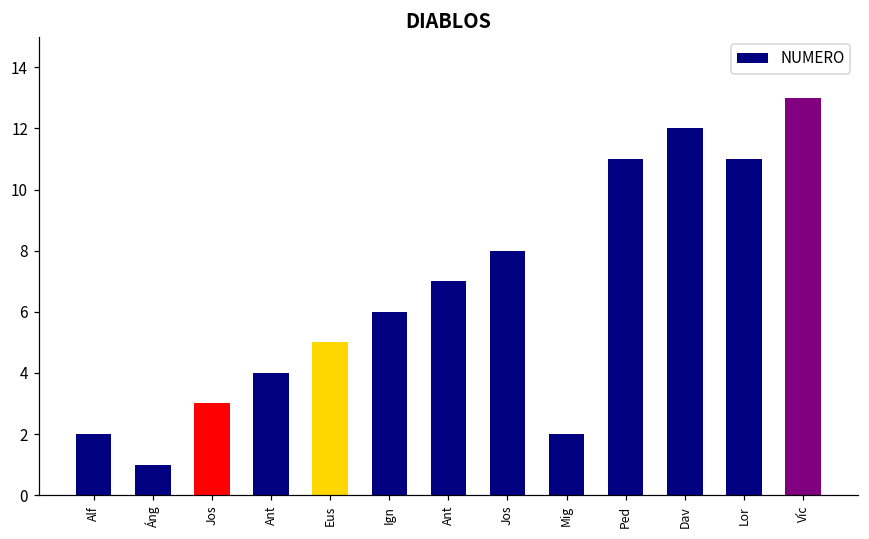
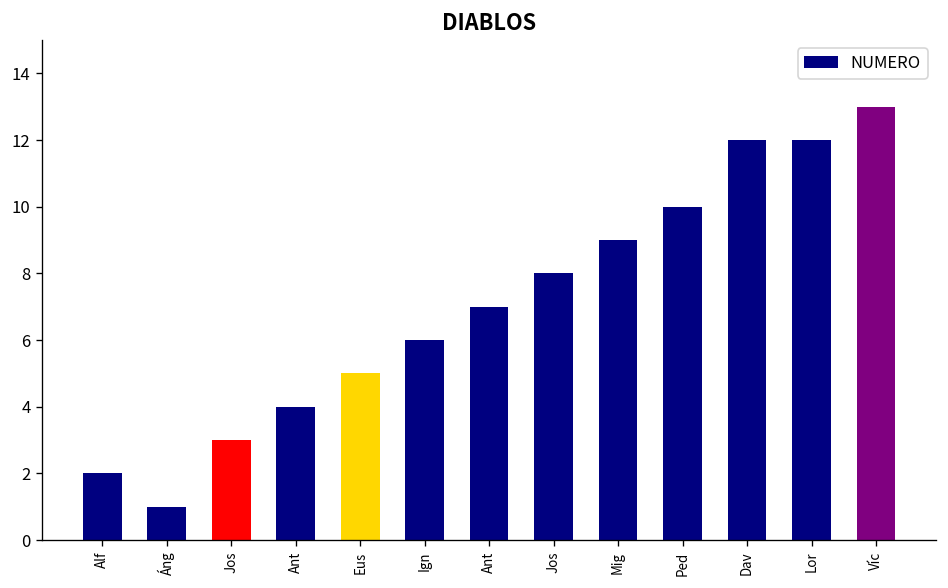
Mig: 2 -> 9
Ped: 11 -> 10
Lor: 11 -> 12
